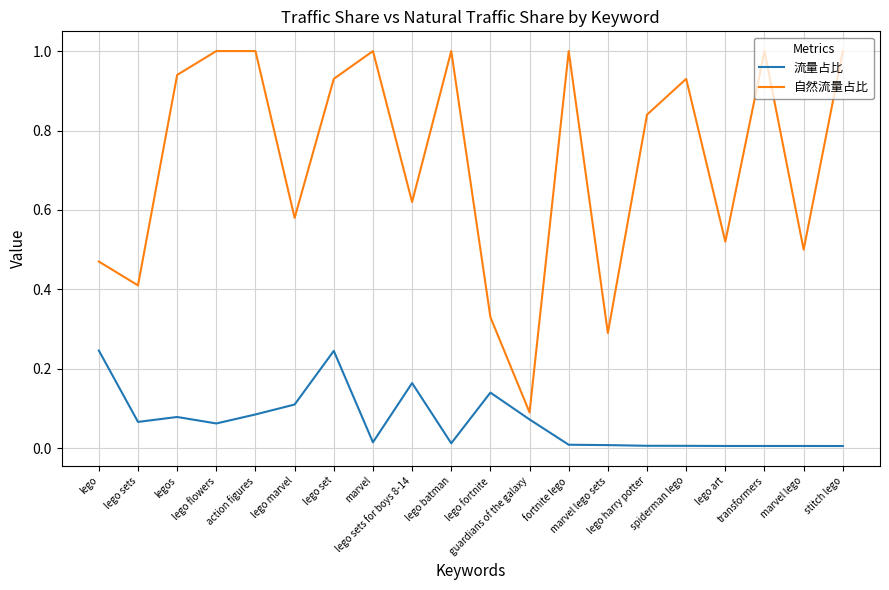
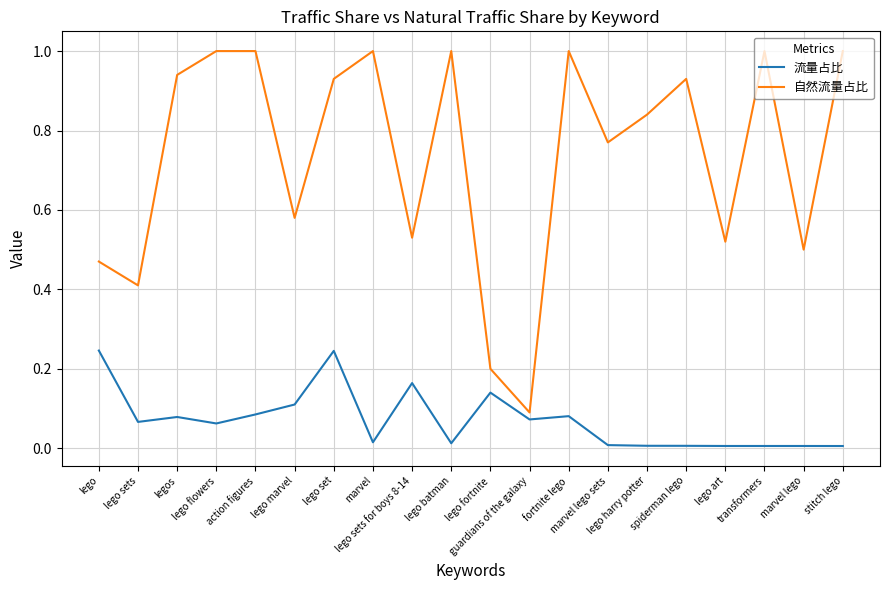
自然流量占比, lego sets for boys 8-14: 0.62 -> 0.53
自然流量占比, lego fortnite: 0.33 -> 0.20
流量占比, fortnite lego: 0.01 -> 0.08
自然流量占比, marvel lego sets: 0.29 -> 0.77
